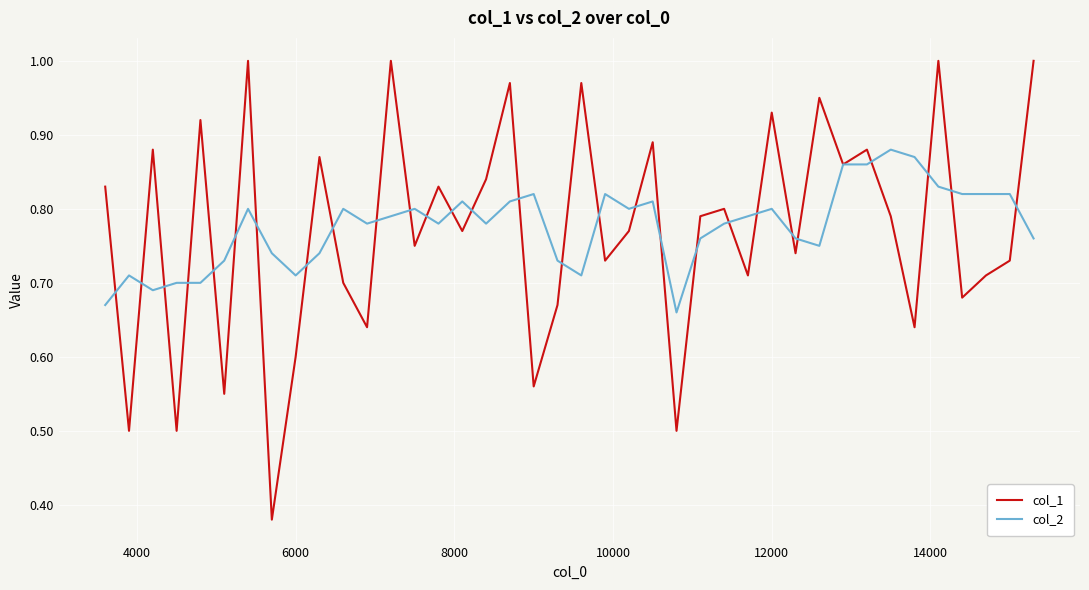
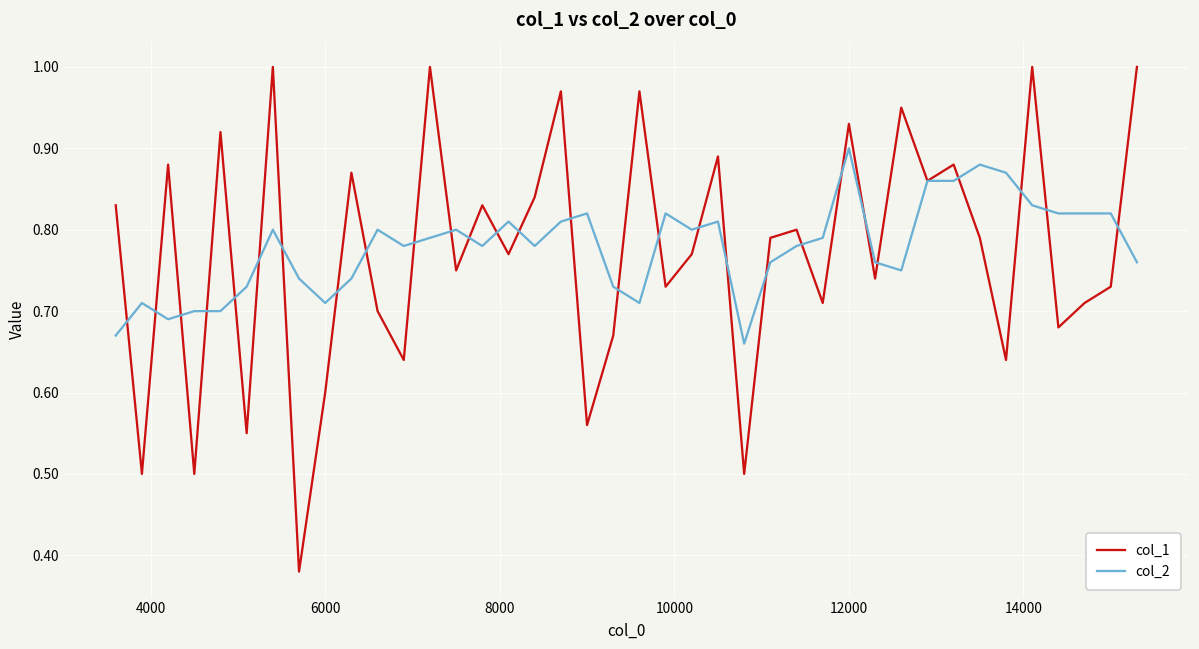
col_2, 12000: 0.8 -> 0.9
